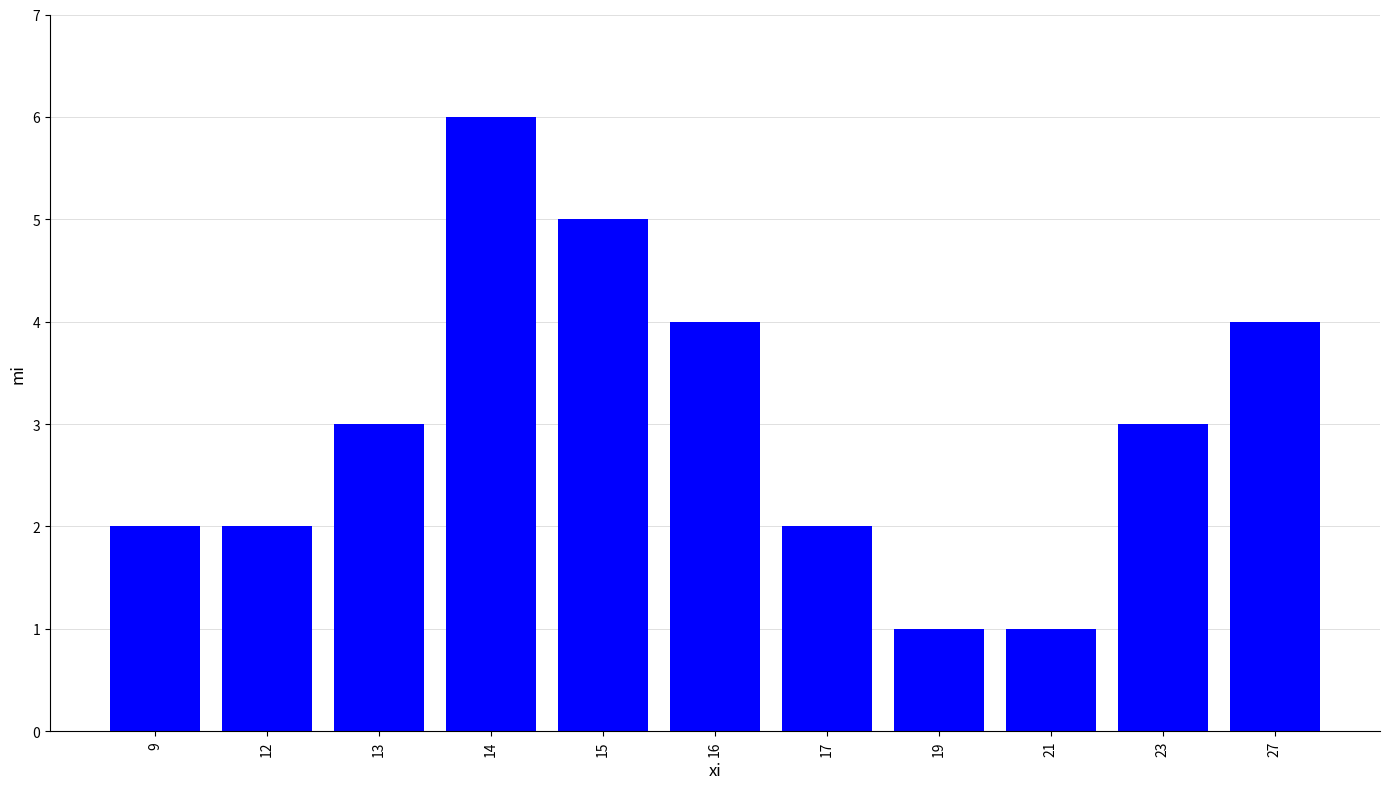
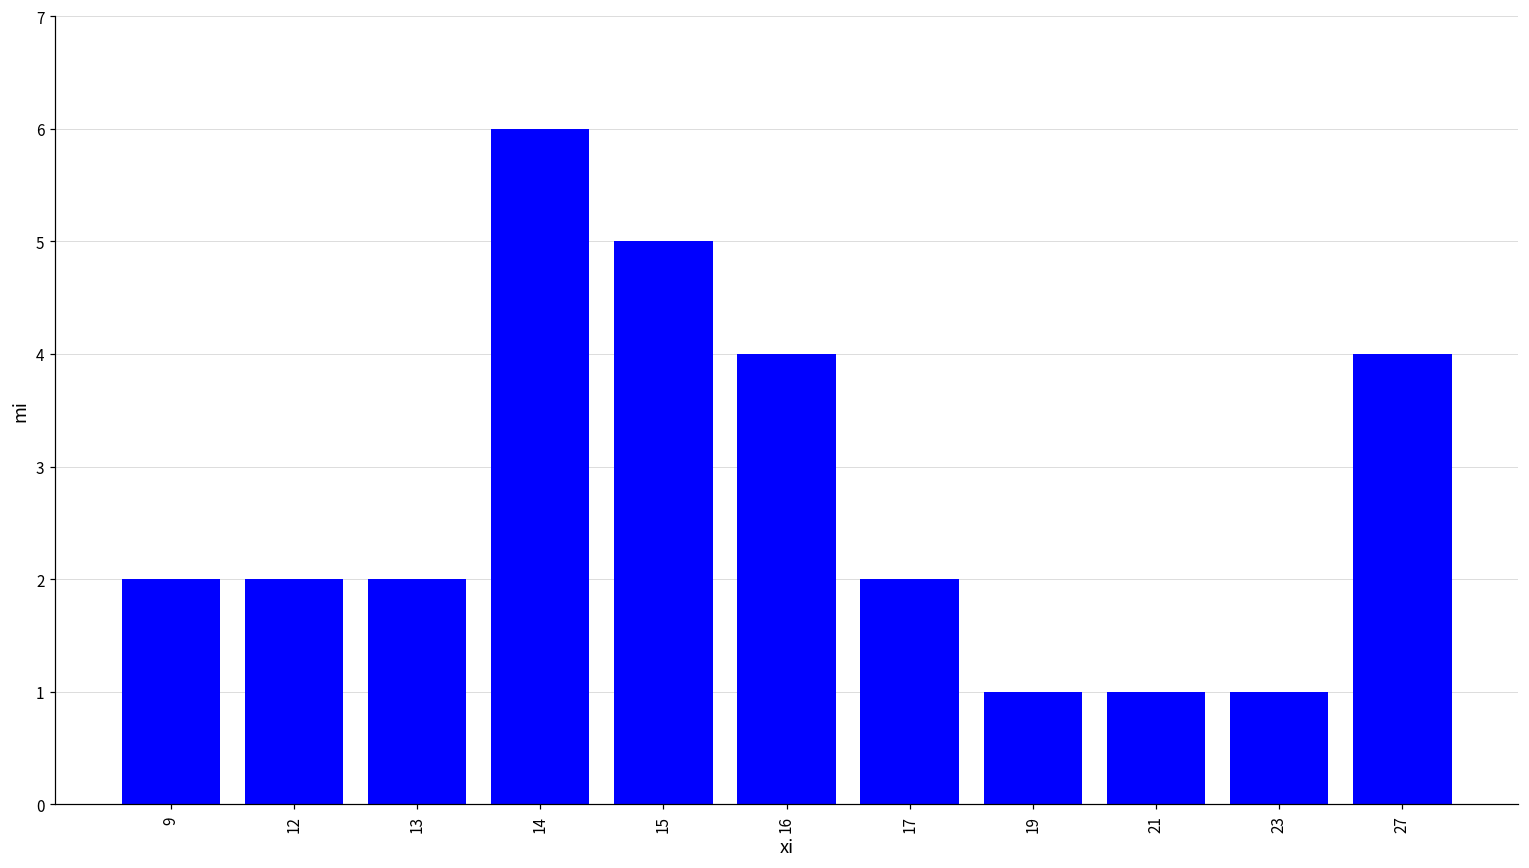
13: 3 -> 2
23: 3 -> 1
